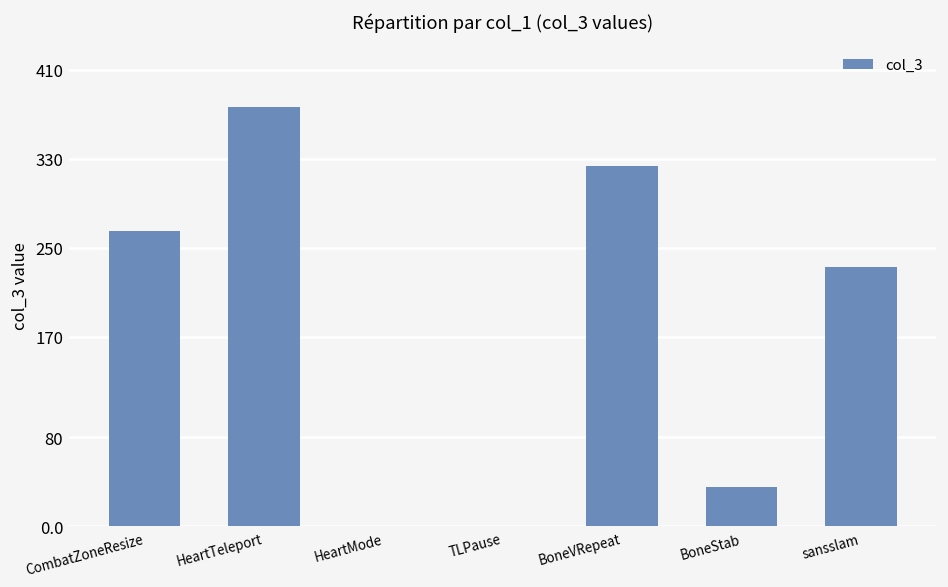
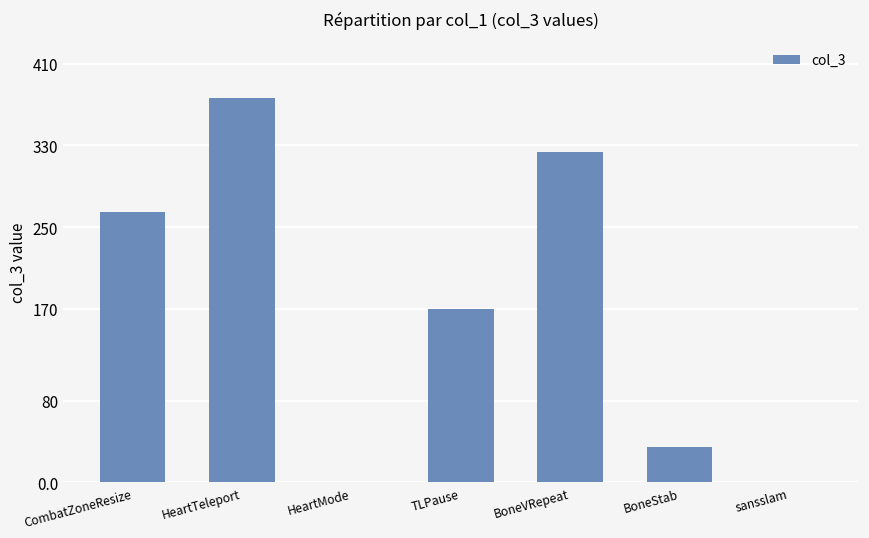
TLPause: 0 -> 170
sansslam: 230 -> 0
